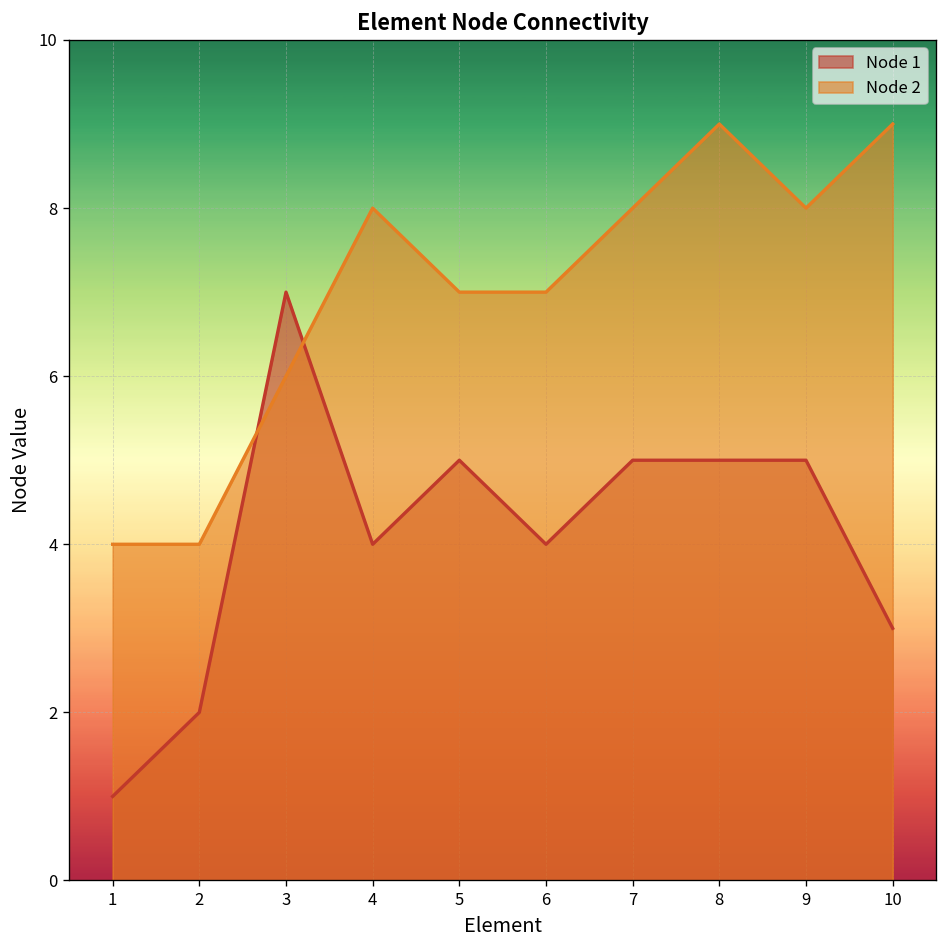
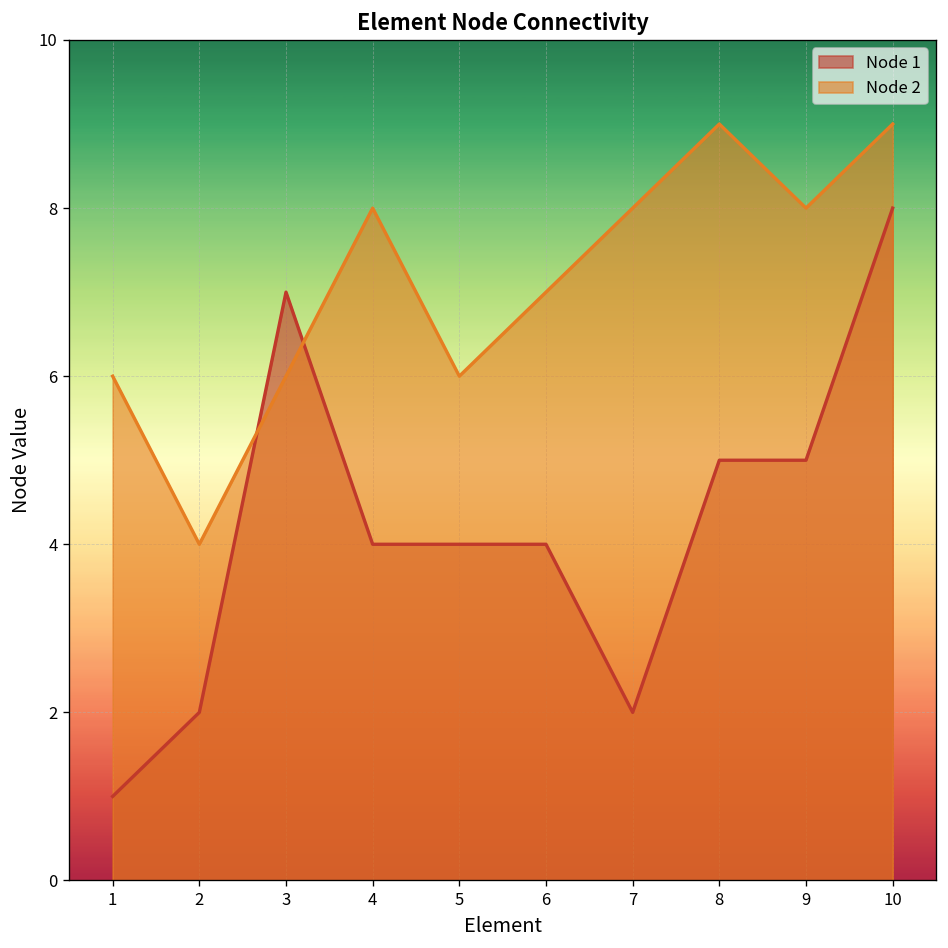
Node 2, 1: 4 -> 6
Node 1, 5: 5 -> 4
Node 2, 5: 7 -> 6
Node 1, 7: 5 -> 2
Node 1, 10: 3 -> 8
